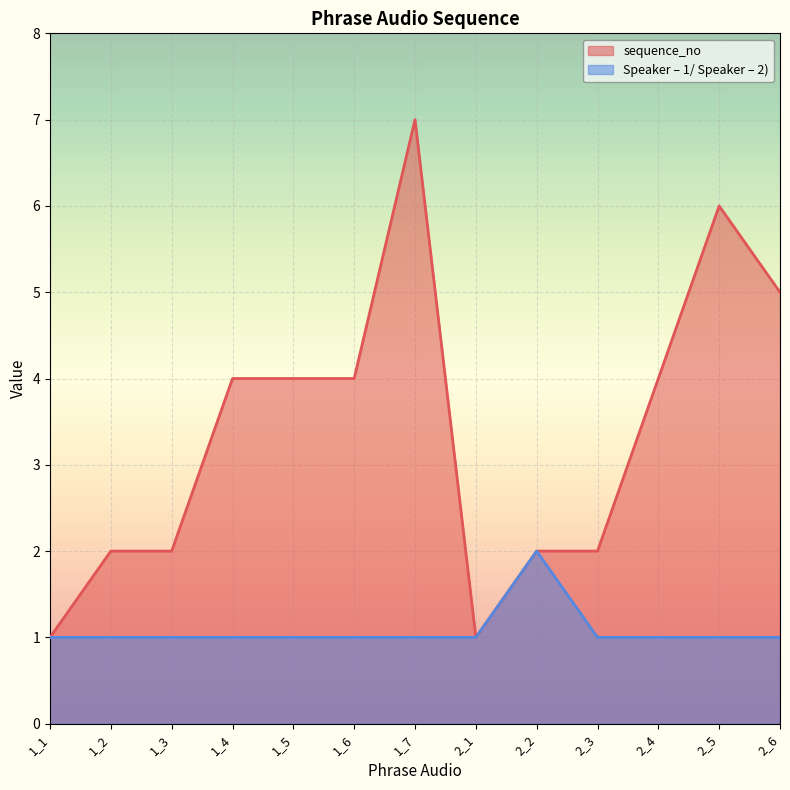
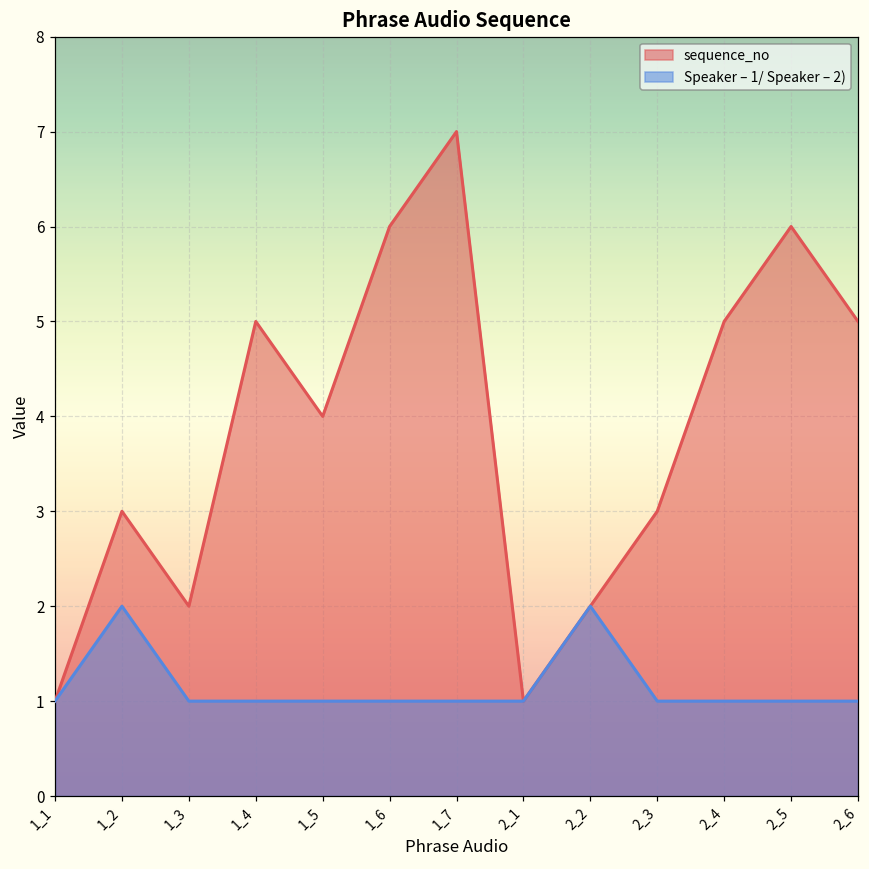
sequence_no, 1_2: 2 -> 3
Speaker – 1/ Speaker – 2), 1_2: 1 -> 2
sequence_no, 1_4: 4 -> 5
sequence_no, 1_6: 4 -> 6
sequence_no, 2_3: 2 -> 3
sequence_no, 2_4: 4 -> 5
